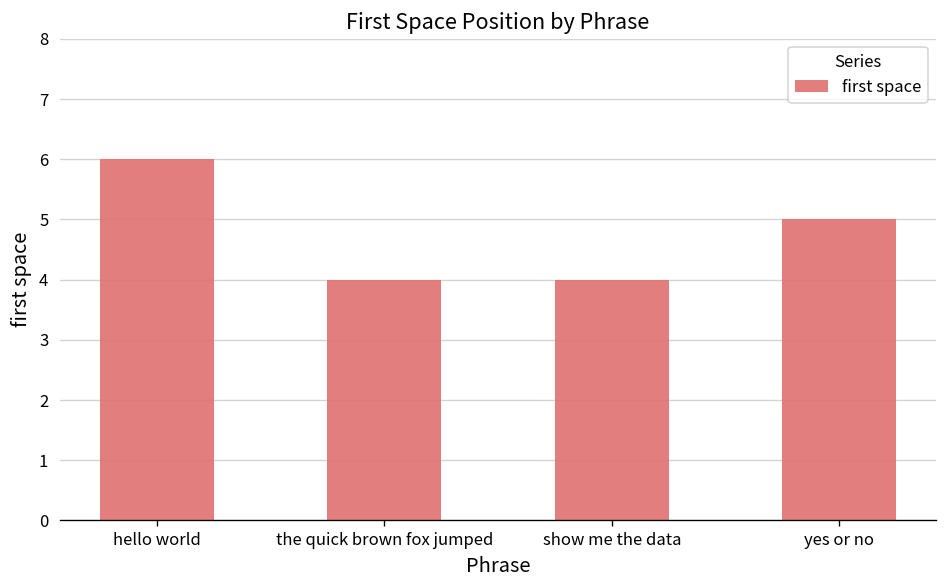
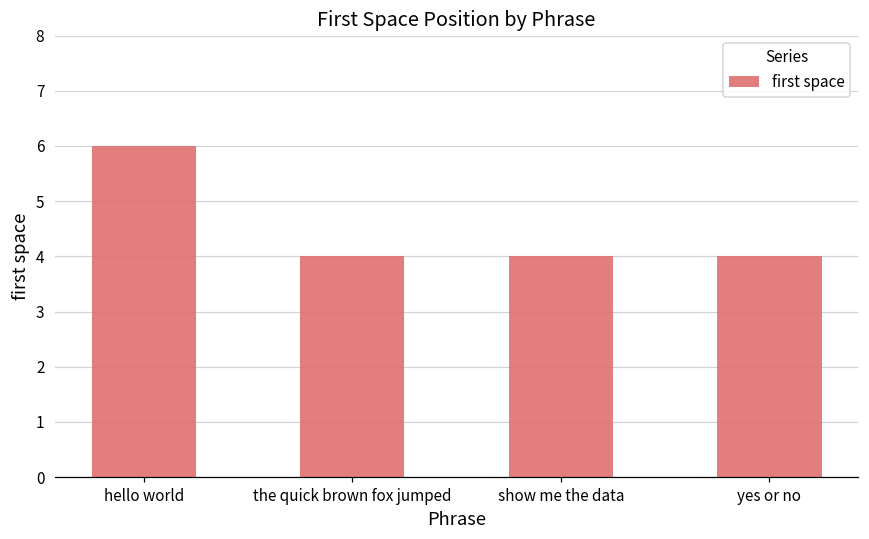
yes or no: 5 -> 4
